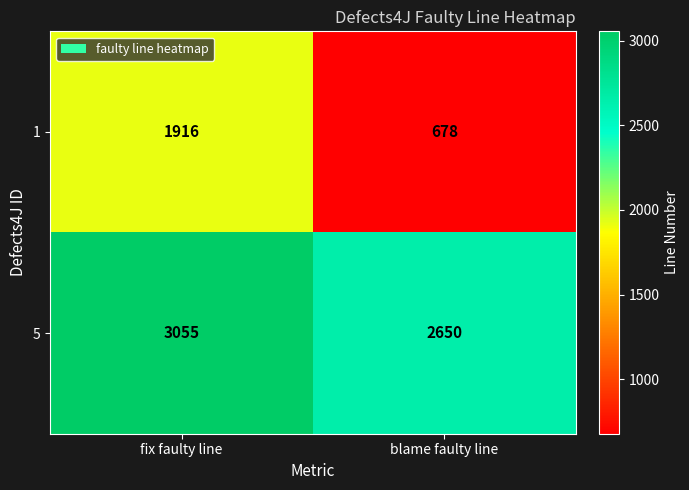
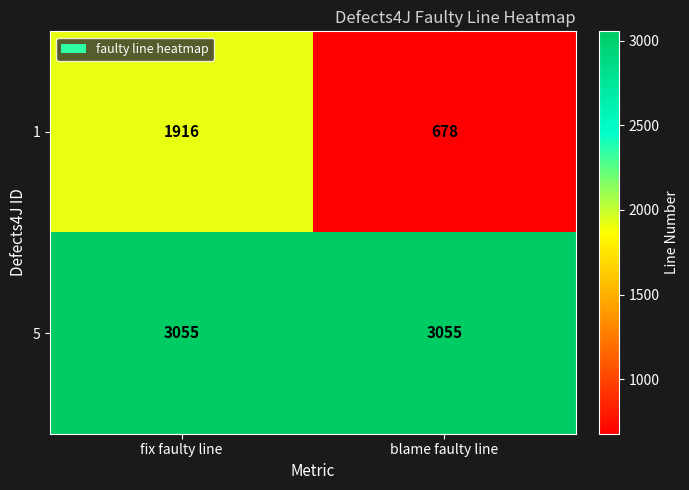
5, blame faulty line: 2650 -> 3055
